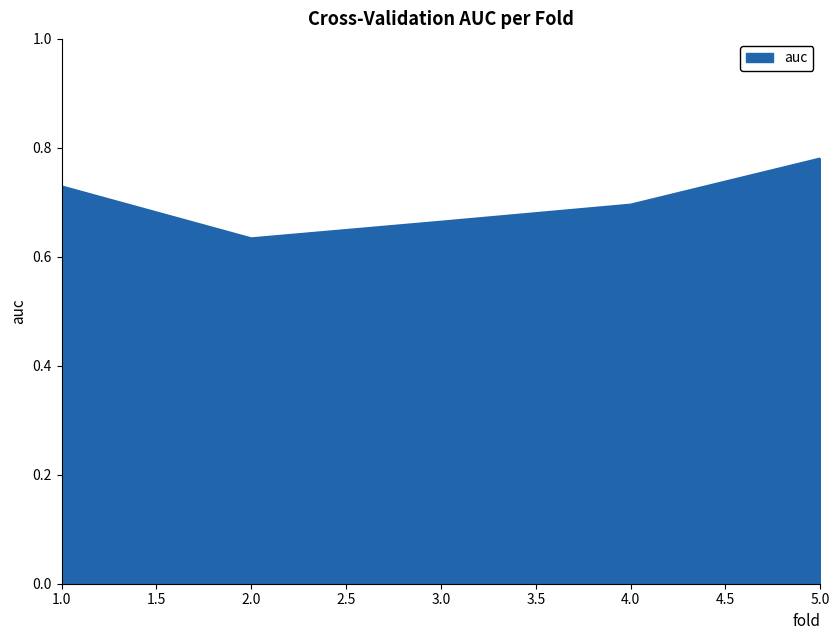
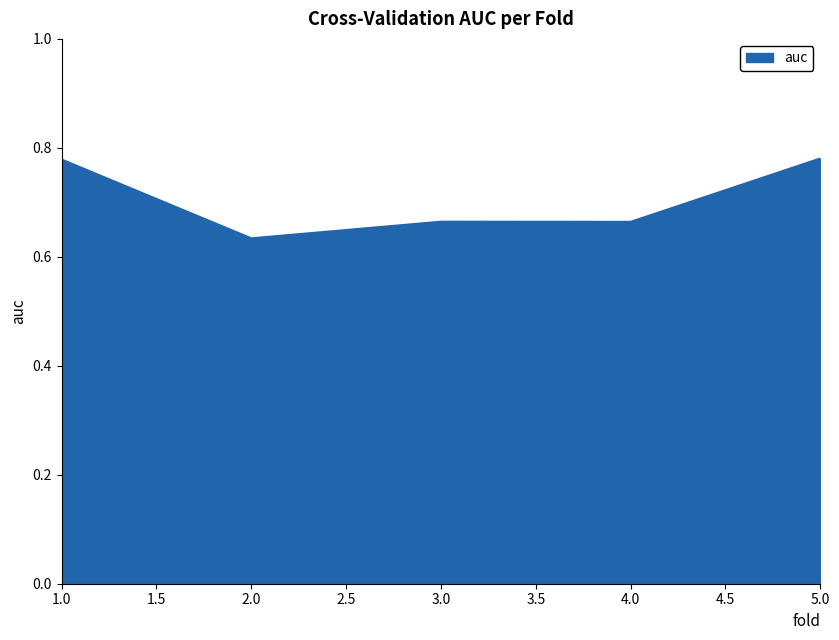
1.0: 0.73 -> 0.78
4.0: 0.70 -> 0.66
